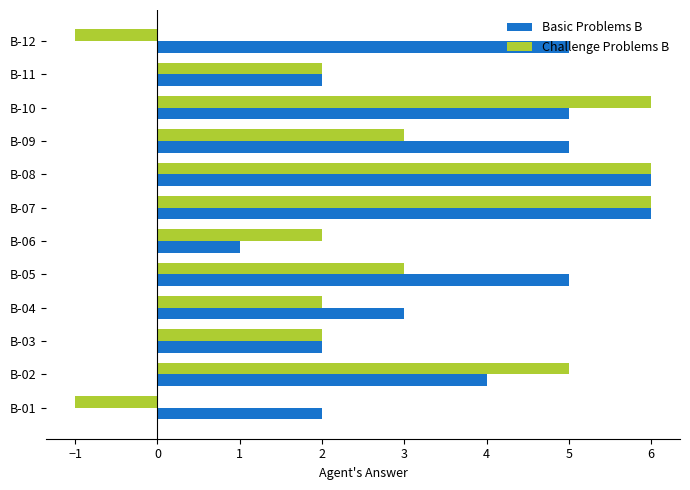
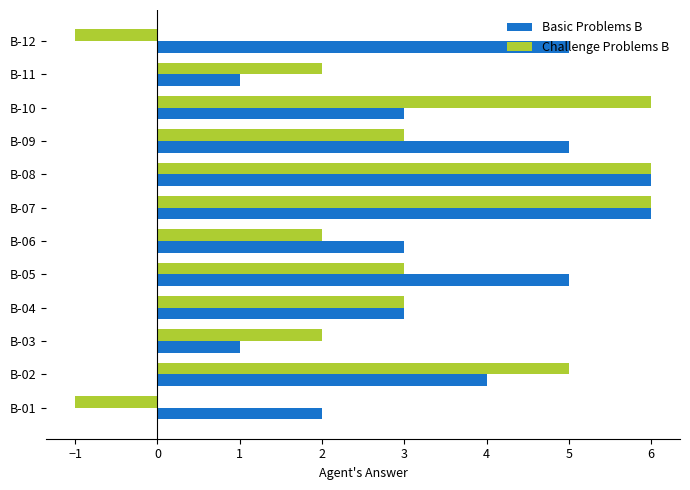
Basic Problems B, B-11: 2 -> 1
Basic Problems B, B-10: 5 -> 3
Basic Problems B, B-06: 1 -> 3
Challenge Problems B, B-04: 2 -> 3
Basic Problems B, B-03: 2 -> 1
